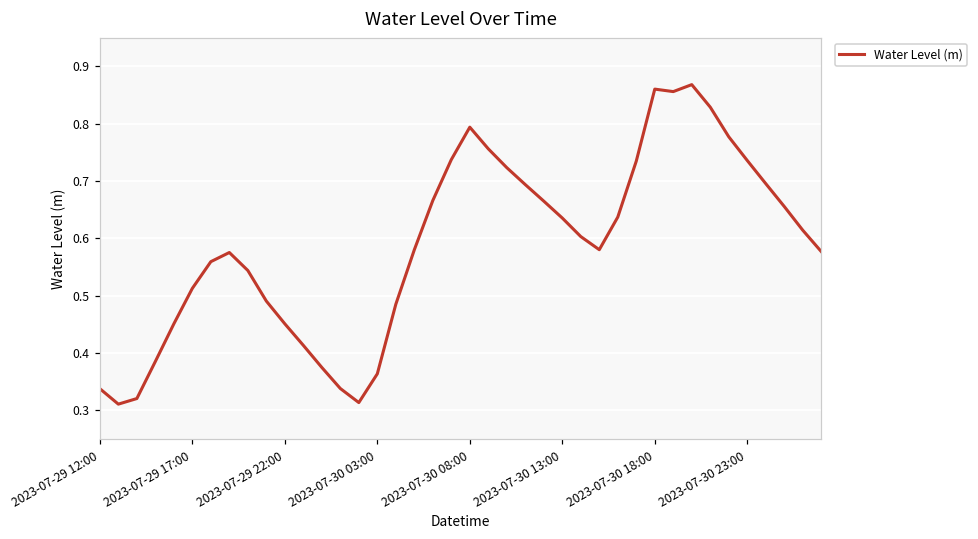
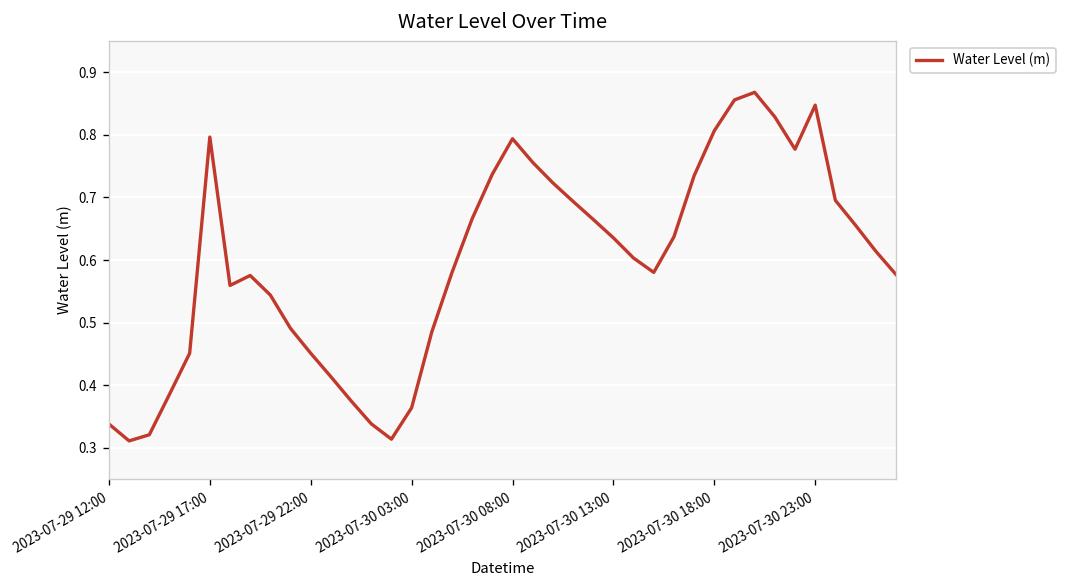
2023-07-29 17:00: 0.51 -> 0.80
2023-07-30 18:00: 0.86 -> 0.81
2023-07-30 23:00: 0.74 -> 0.85
